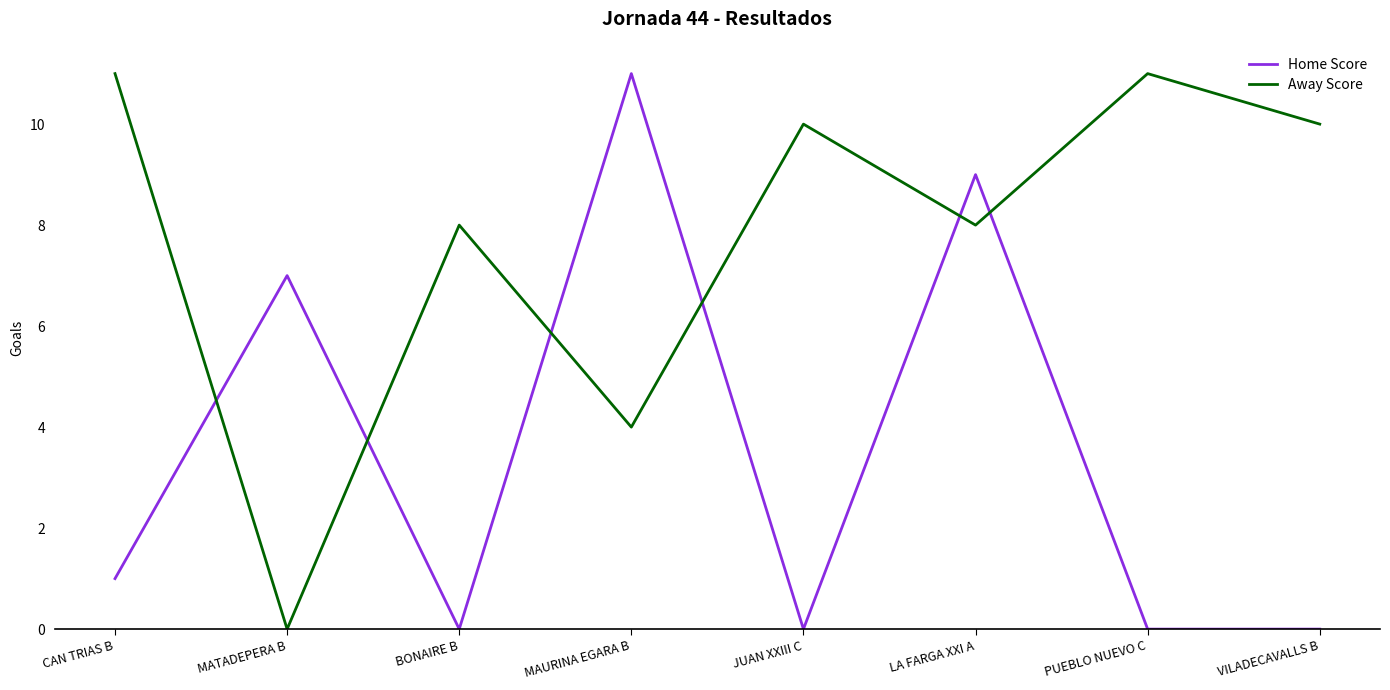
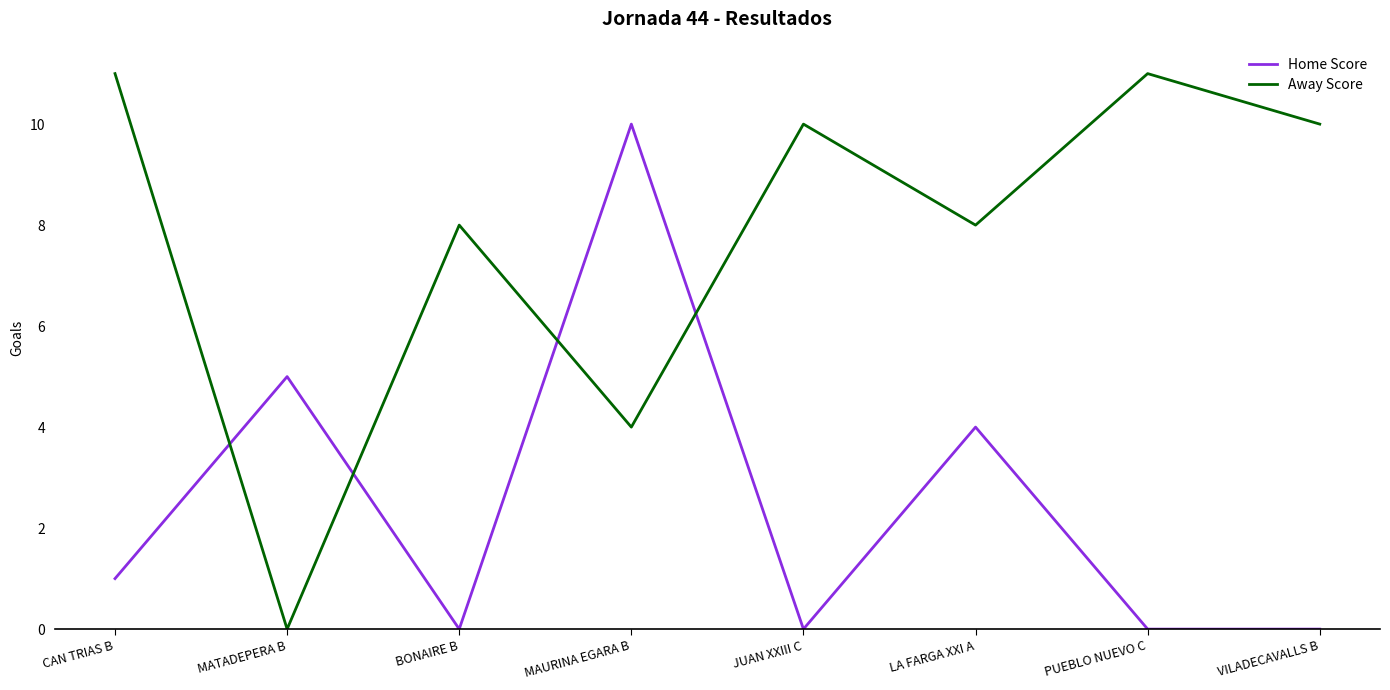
Home Score, MATADEPERA B: 7 -> 5
Home Score, MAURINA EGARA B: 11 -> 10
Home Score, LA FARGA XXI A: 9 -> 4
